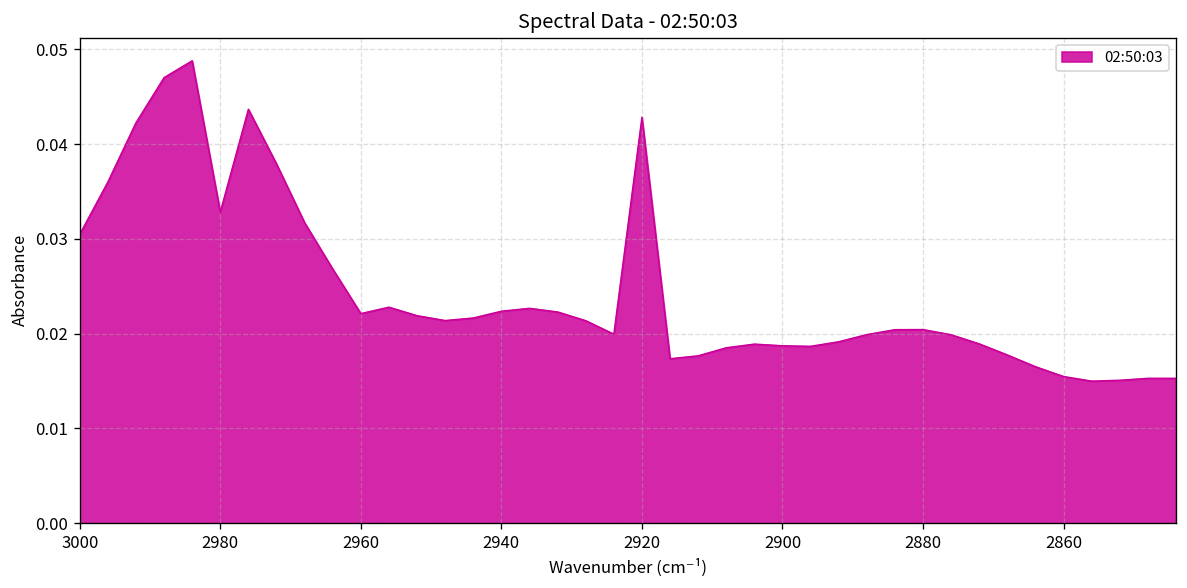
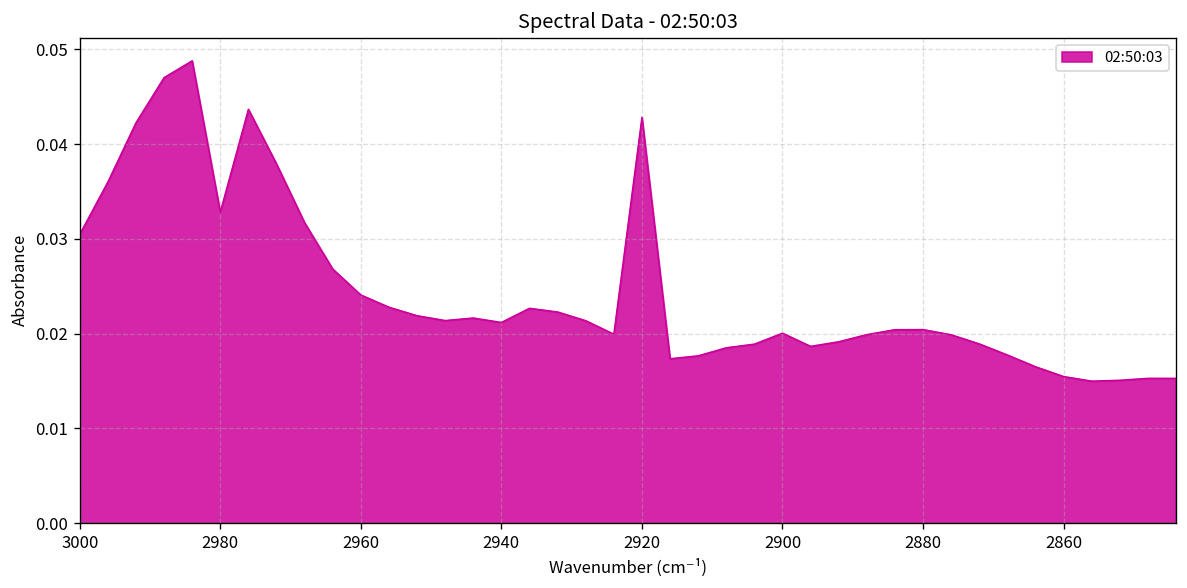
2960: 0.022 -> 0.024
2940: 0.022 -> 0.021
2900: 0.019 -> 0.020
